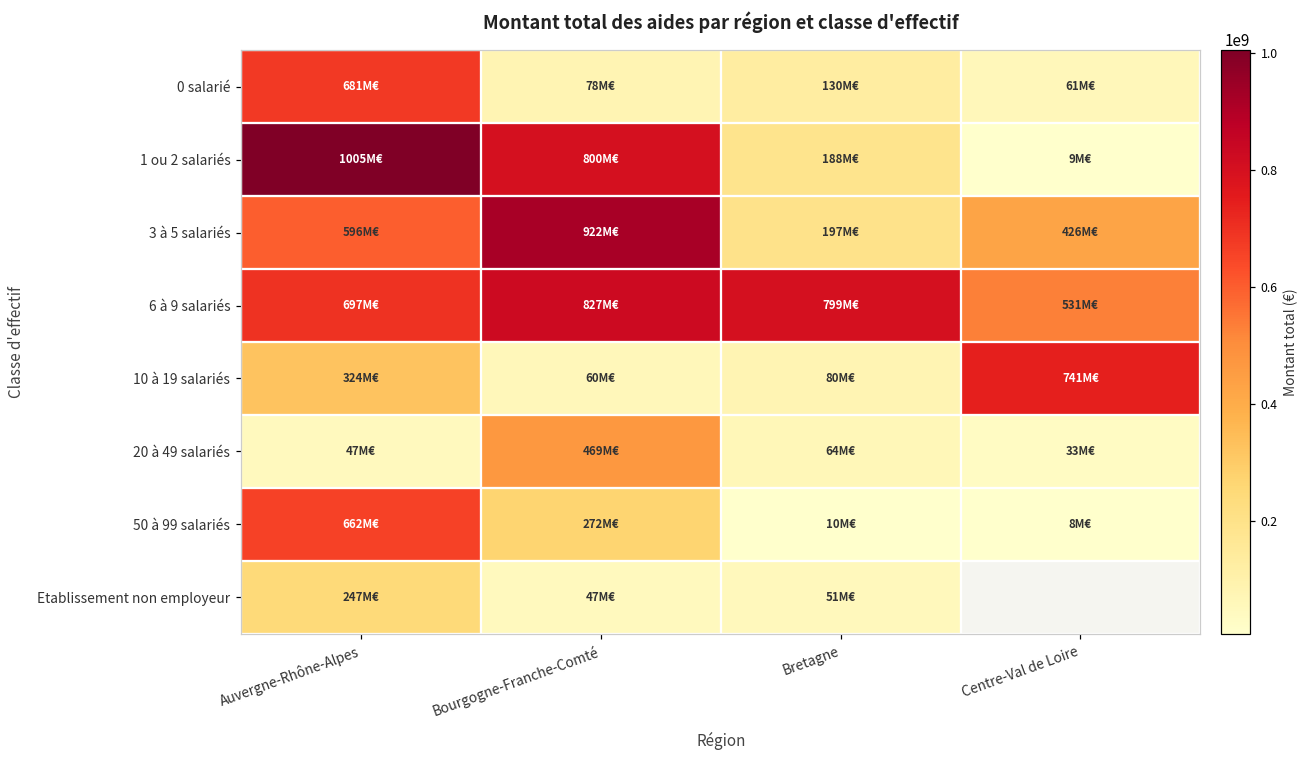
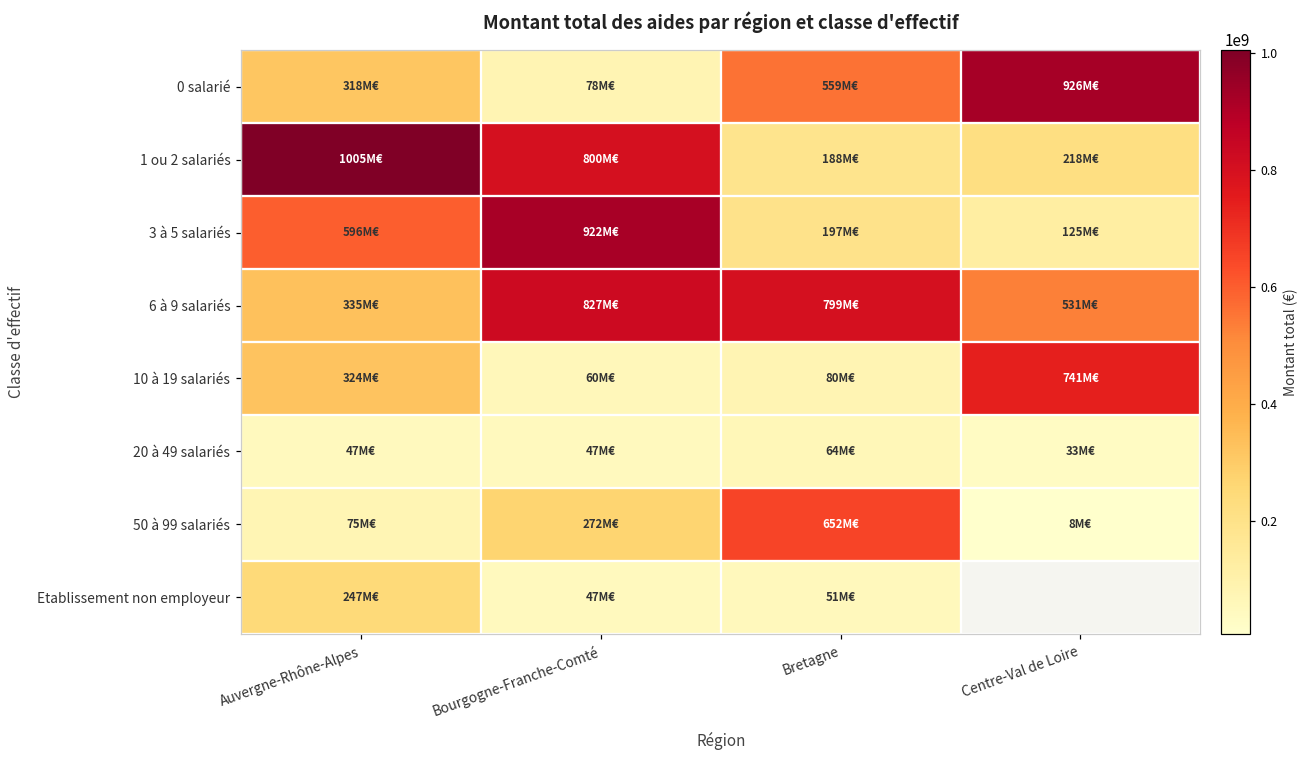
0 salarié, Auvergne-Rhône-Alpes: 681M€ -> 318M€
0 salarié, Bretagne: 130M€ -> 559M€
0 salarié, Centre-Val de Loire: 61M€ -> 926M€
1 ou 2 salariés, Centre-Val de Loire: 9M€ -> 218M€
3 à 5 salariés, Centre-Val de Loire: 426M€ -> 125M€
6 à 9 salariés, Auvergne-Rhône-Alpes: 697M€ -> 335M€
20 à 49 salariés, Bourgogne-Franche-Comté: 469M€ -> 47M€
50 à 99 salariés, Auvergne-Rhône-Alpes: 662M€ -> 75M€
50 à 99 salariés, Bretagne: 10M€ -> 652M€
